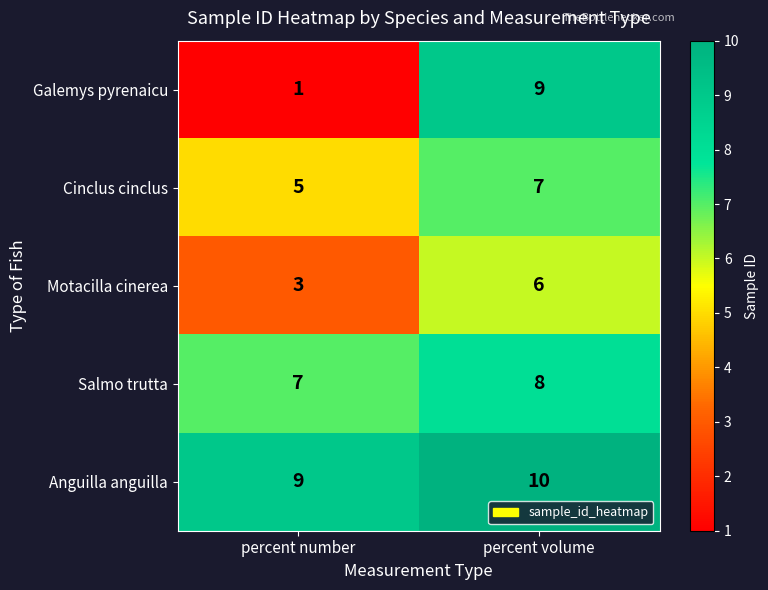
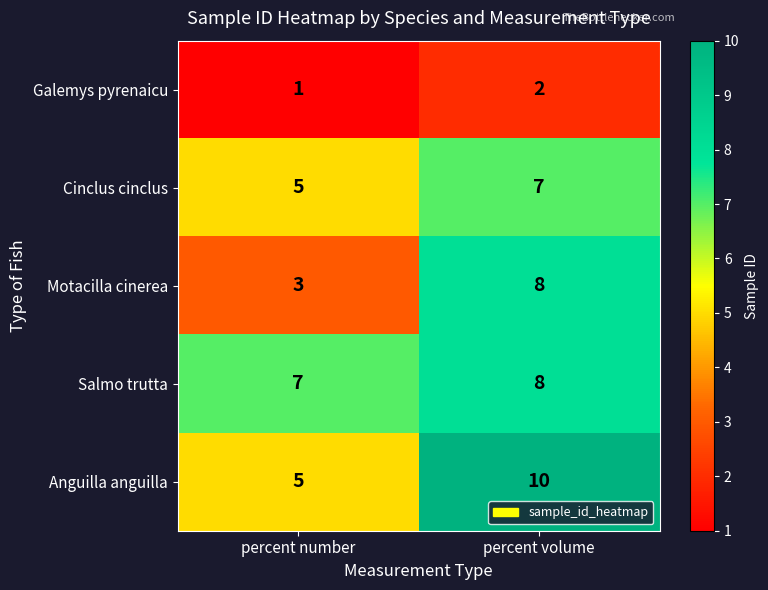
Galemys pyrenaicu, percent volume: 9 -> 2
Motacilla cinerea, percent volume: 6 -> 8
Anguilla anguilla, percent number: 9 -> 5
